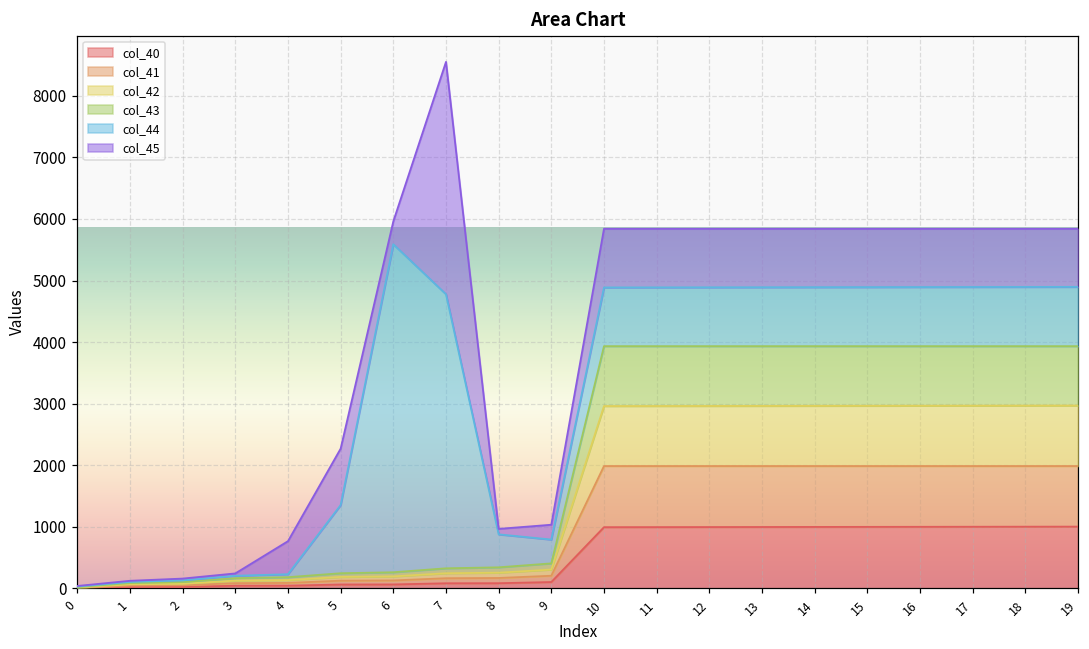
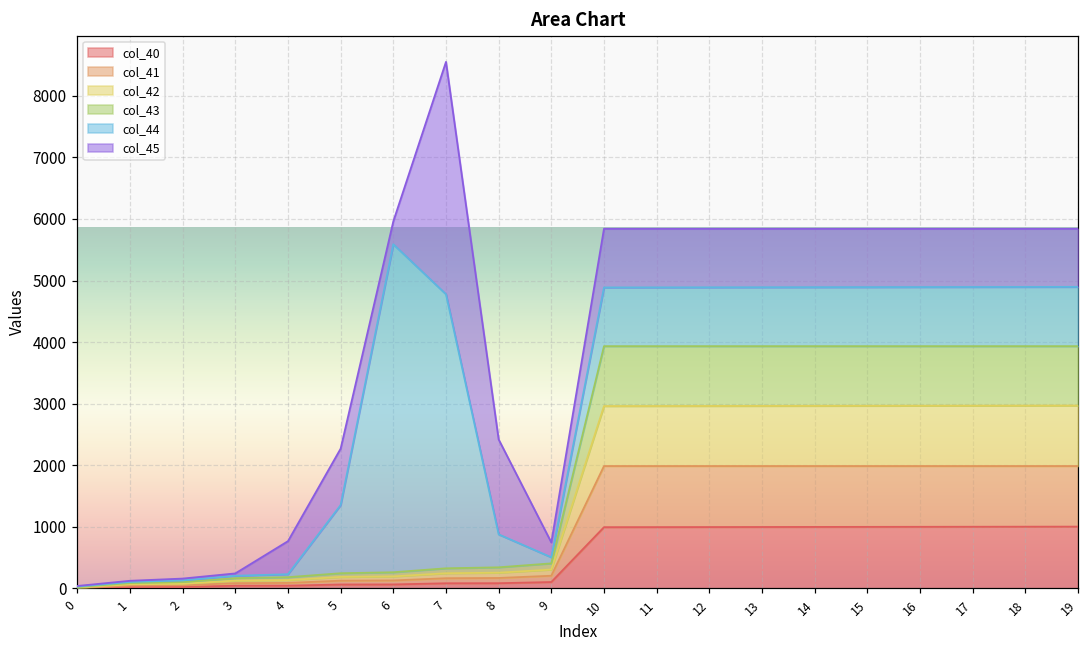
col_45, 8: 100 -> 1500
col_44, 9: 400 -> 100
